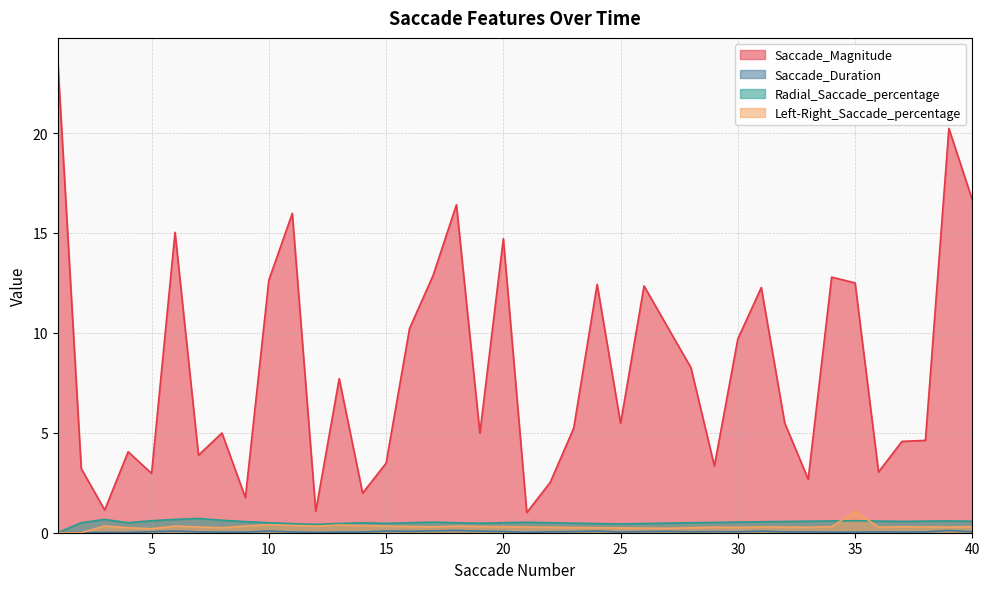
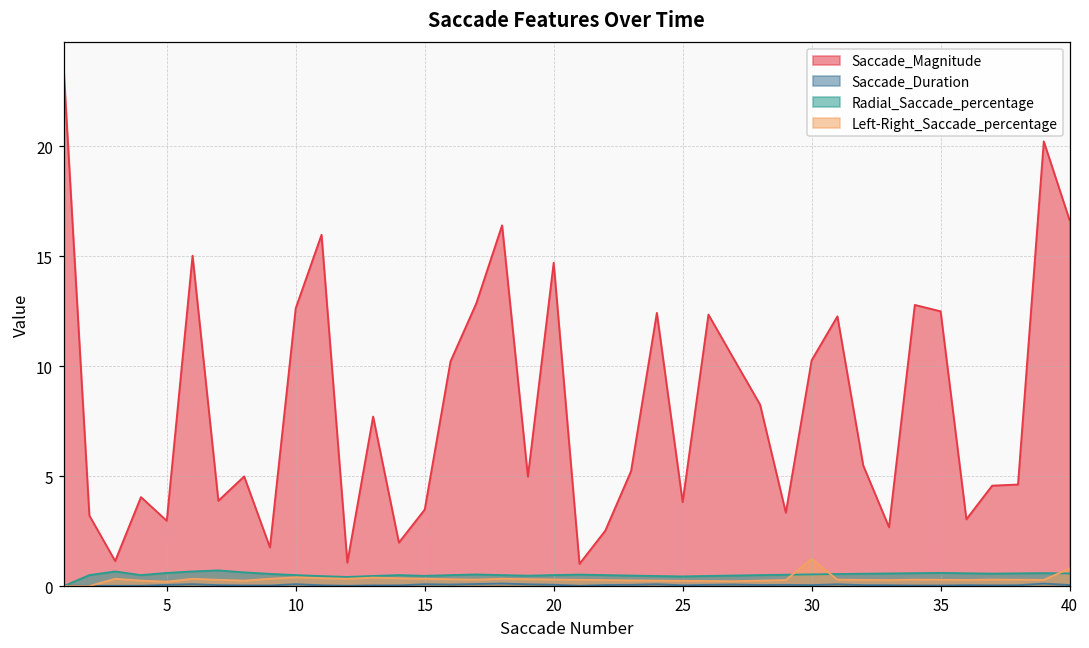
Saccade_Magnitude, 25: 5.5 -> 3.8
Saccade_Magnitude, 30: 9.7 -> 10.3
Left-Right_Saccade_percentage, 30: 0.3 -> 1.2
Left-Right_Saccade_percentage, 35: 1.1 -> 0.3
Left-Right_Saccade_percentage, 40: 0.3 -> 0.8
